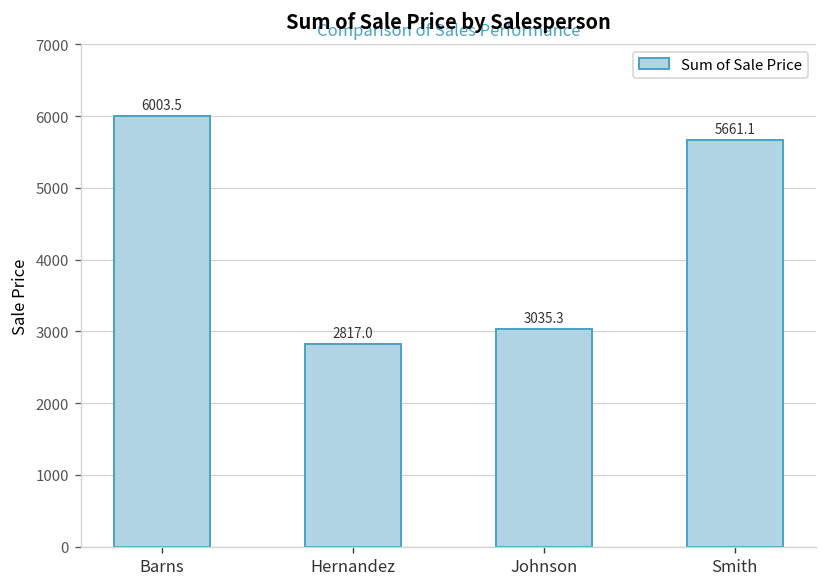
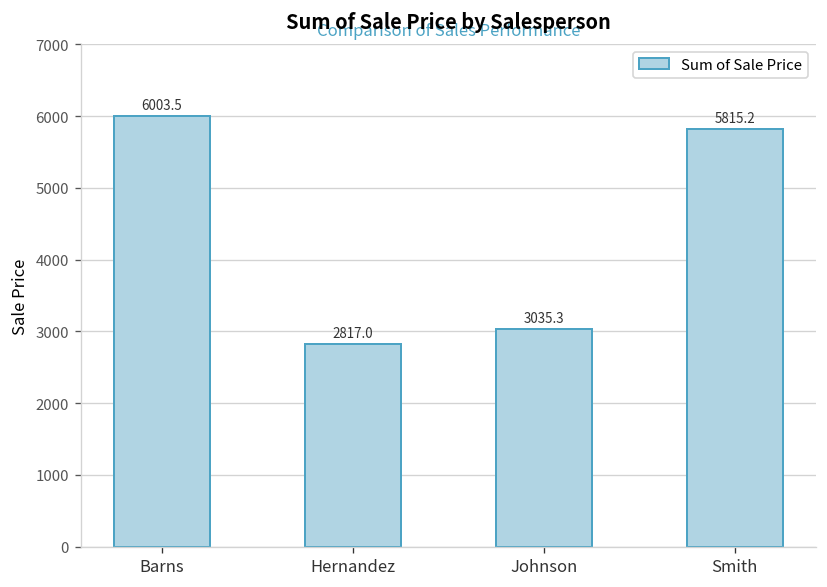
Smith: 5661.1 -> 5815.2
